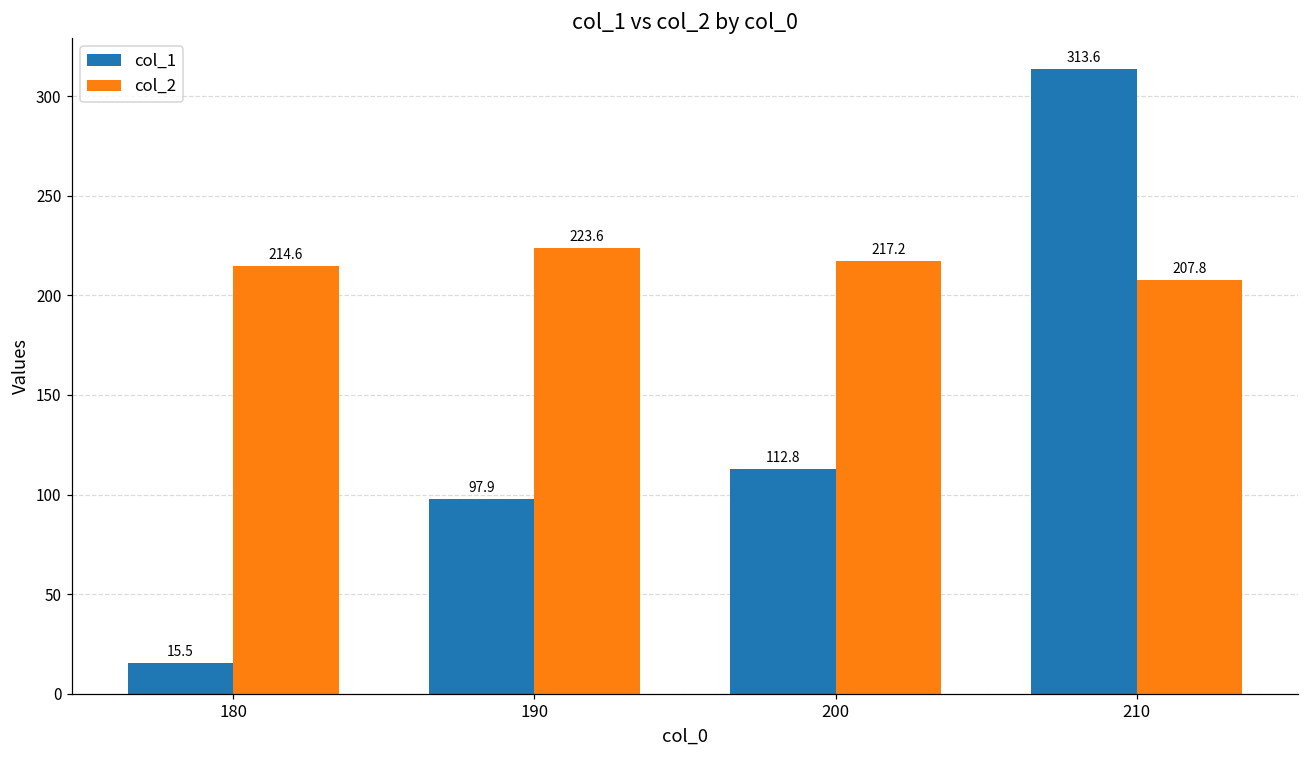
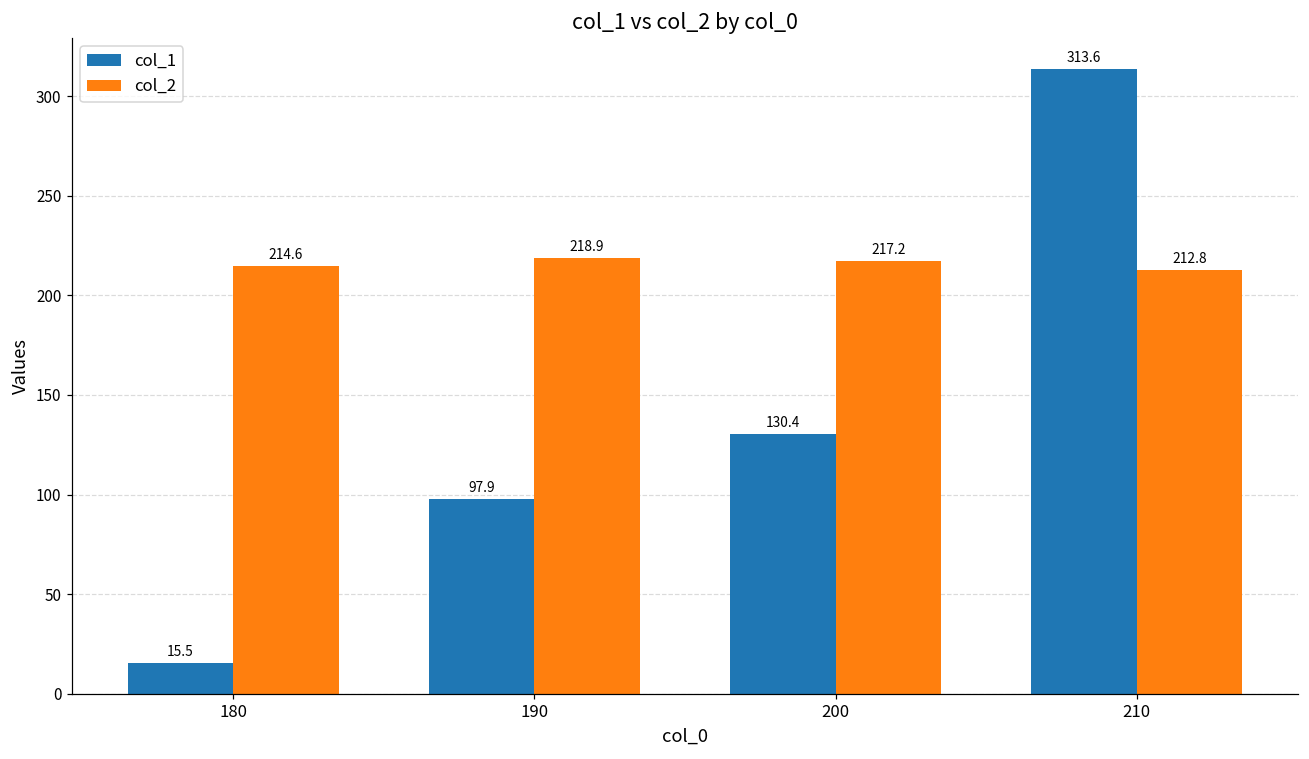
col_2, 190: 223.6 -> 218.9
col_1, 200: 112.8 -> 130.4
col_2, 210: 207.8 -> 212.8
